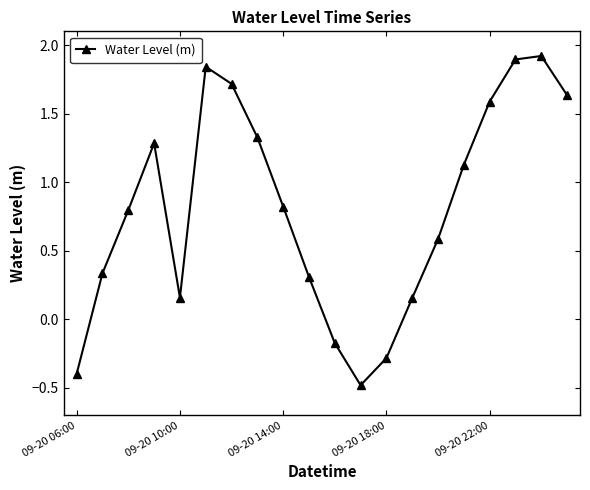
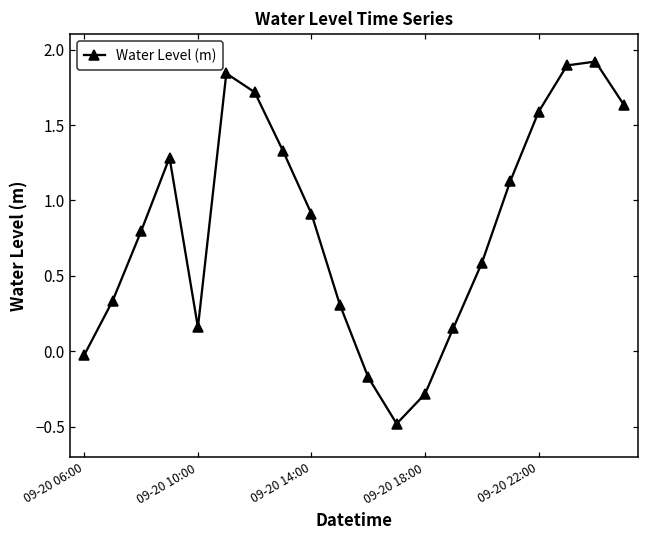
09-20 06:00: -0.40 -> -0.02
09-20 14:00: 0.82 -> 0.91
